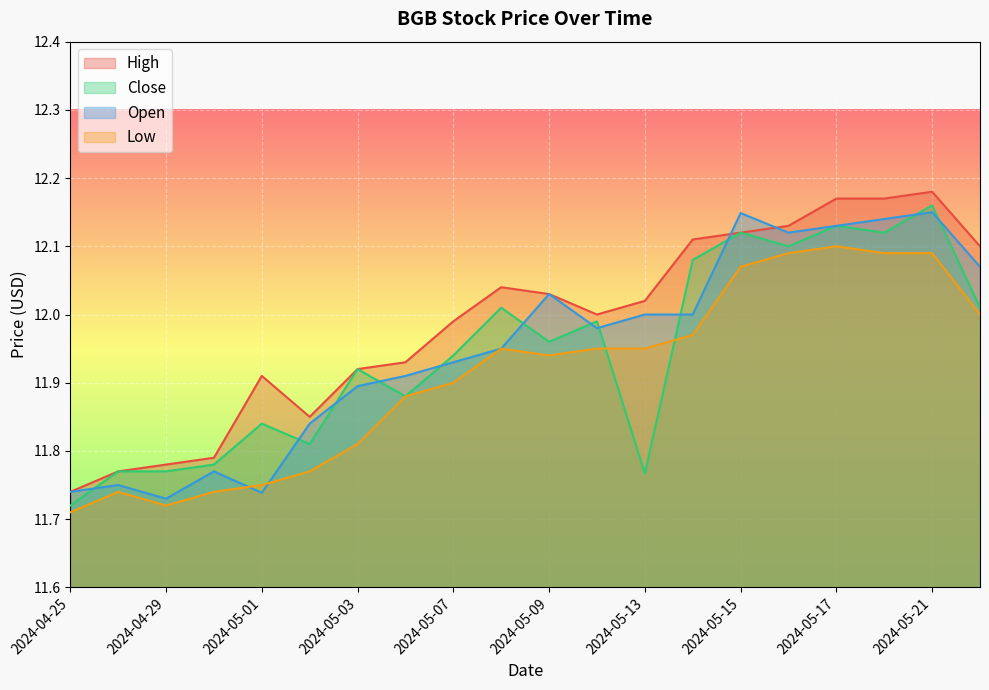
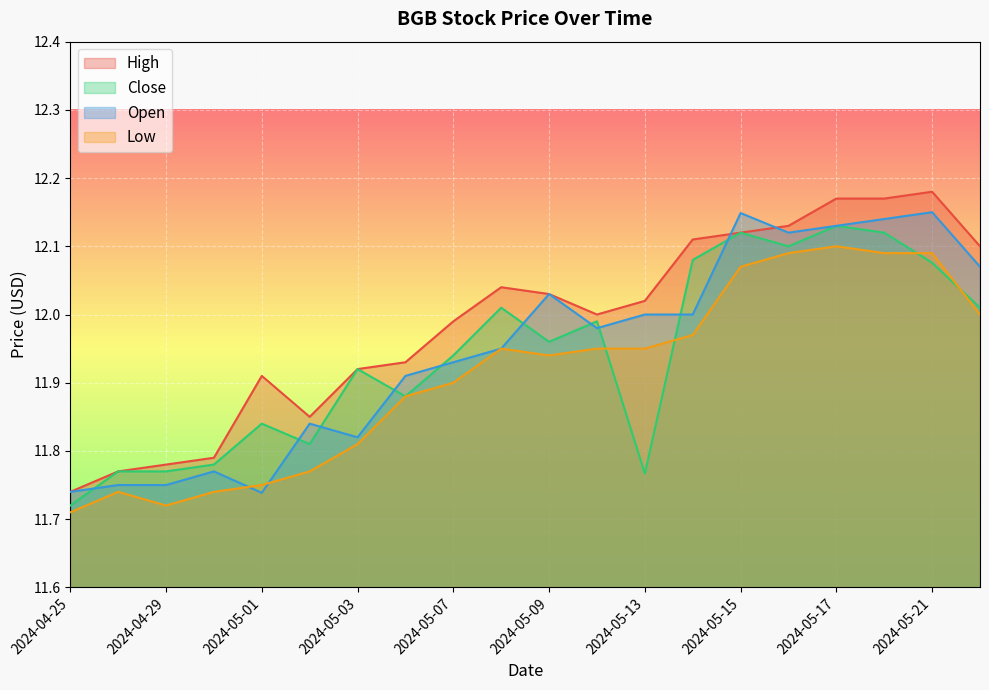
Open, 2024-04-29: 11.73 -> 11.75
Open, 2024-05-03: 11.89 -> 11.82
Close, 2024-05-21: 12.16 -> 12.08
